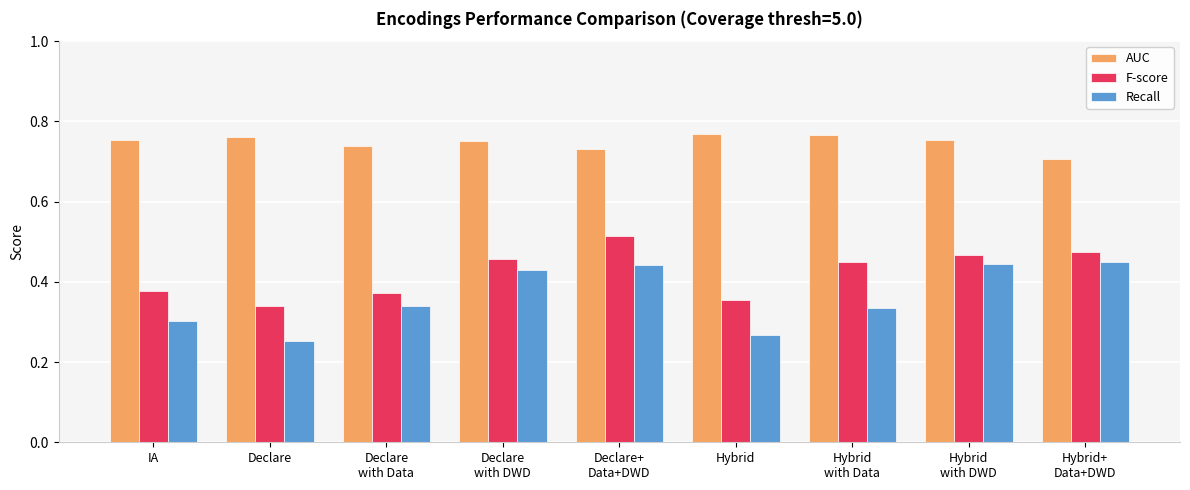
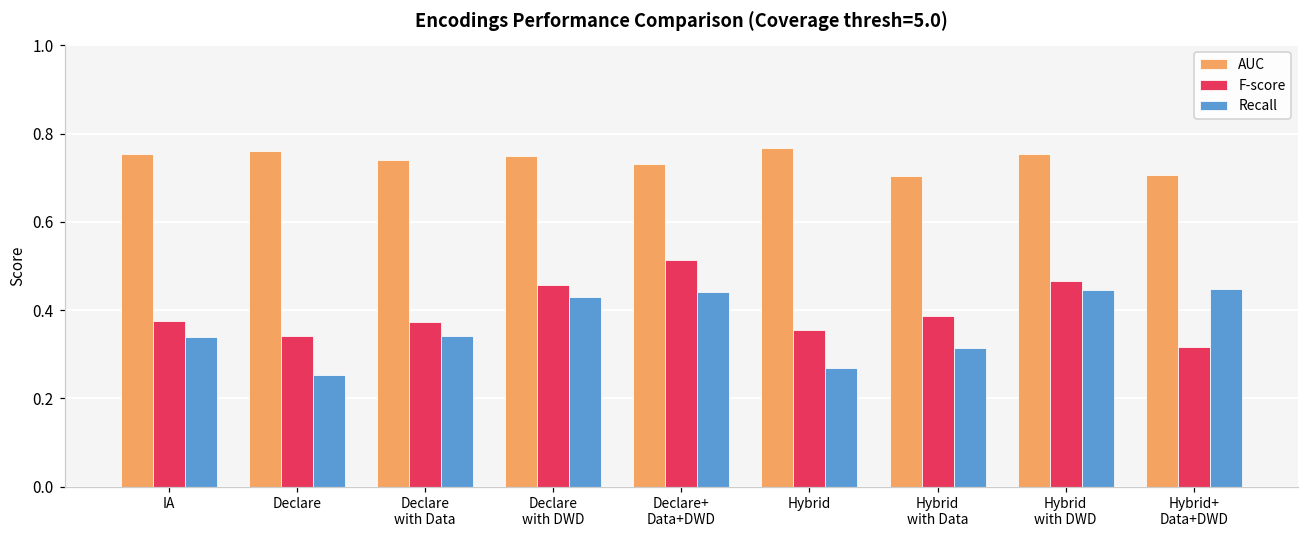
Recall, IA: 0.30 -> 0.34
AUC, Hybrid with Data: 0.77 -> 0.70
F-score, Hybrid with Data: 0.45 -> 0.39
Recall, Hybrid with Data: 0.33 -> 0.31
F-score, Hybrid+ Data+DWD: 0.48 -> 0.32
